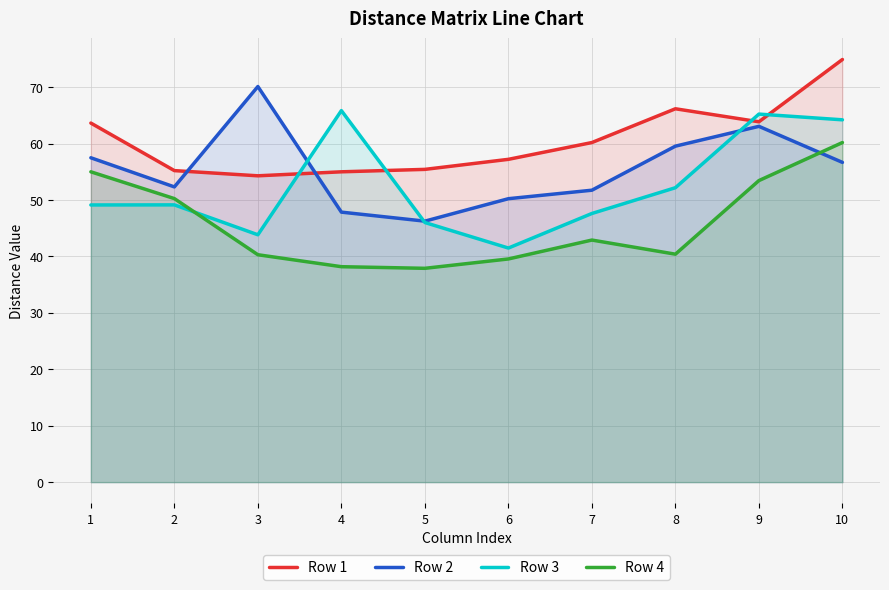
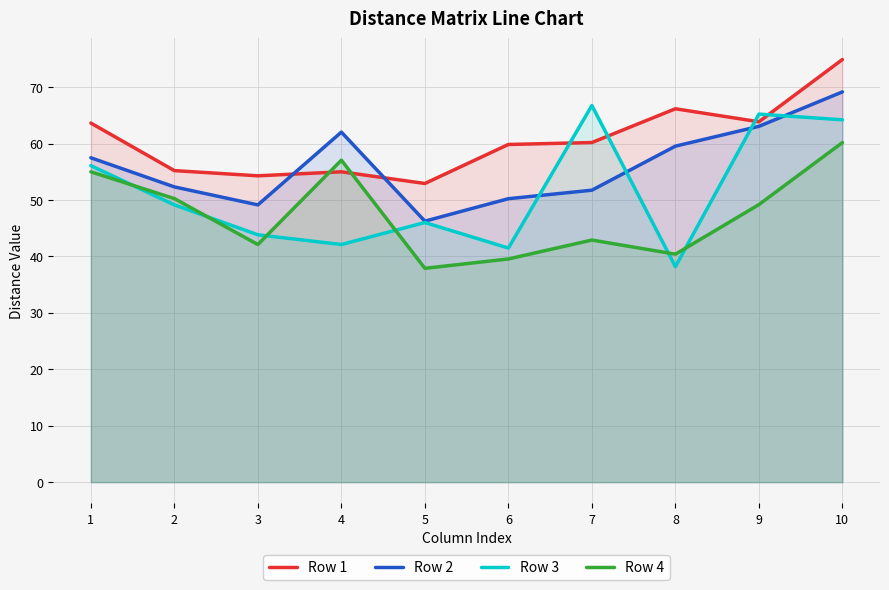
Row 3, 1: 49 -> 56
Row 2, 3: 70 -> 49
Row 4, 3: 40 -> 42
Row 2, 4: 48 -> 62
Row 3, 4: 66 -> 42
Row 4, 4: 38 -> 57
Row 1, 5: 55 -> 53
Row 1, 6: 57 -> 60
Row 3, 7: 48 -> 67
Row 3, 8: 52 -> 38
Row 4, 9: 53 -> 49
Row 2, 10: 57 -> 69
